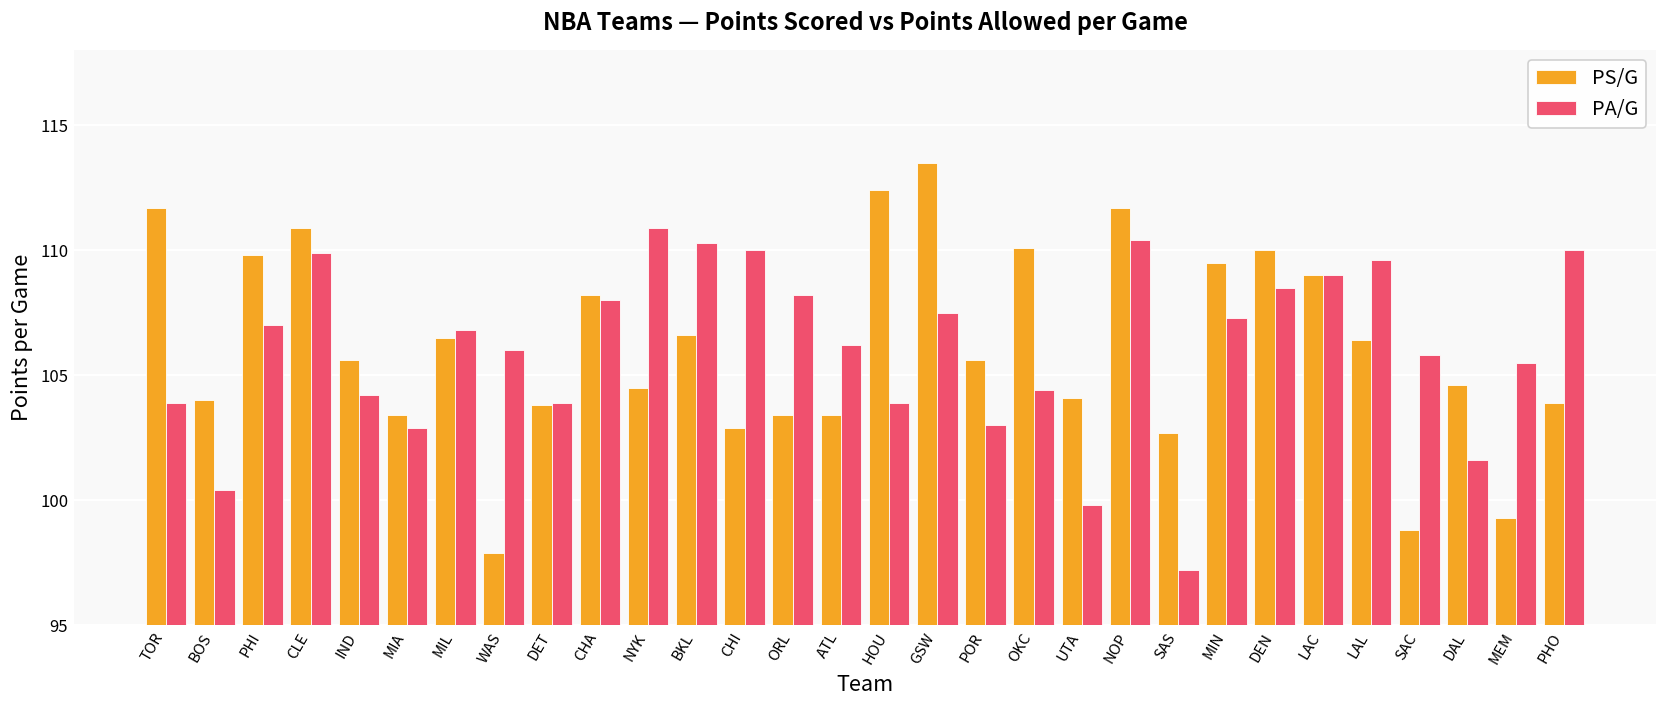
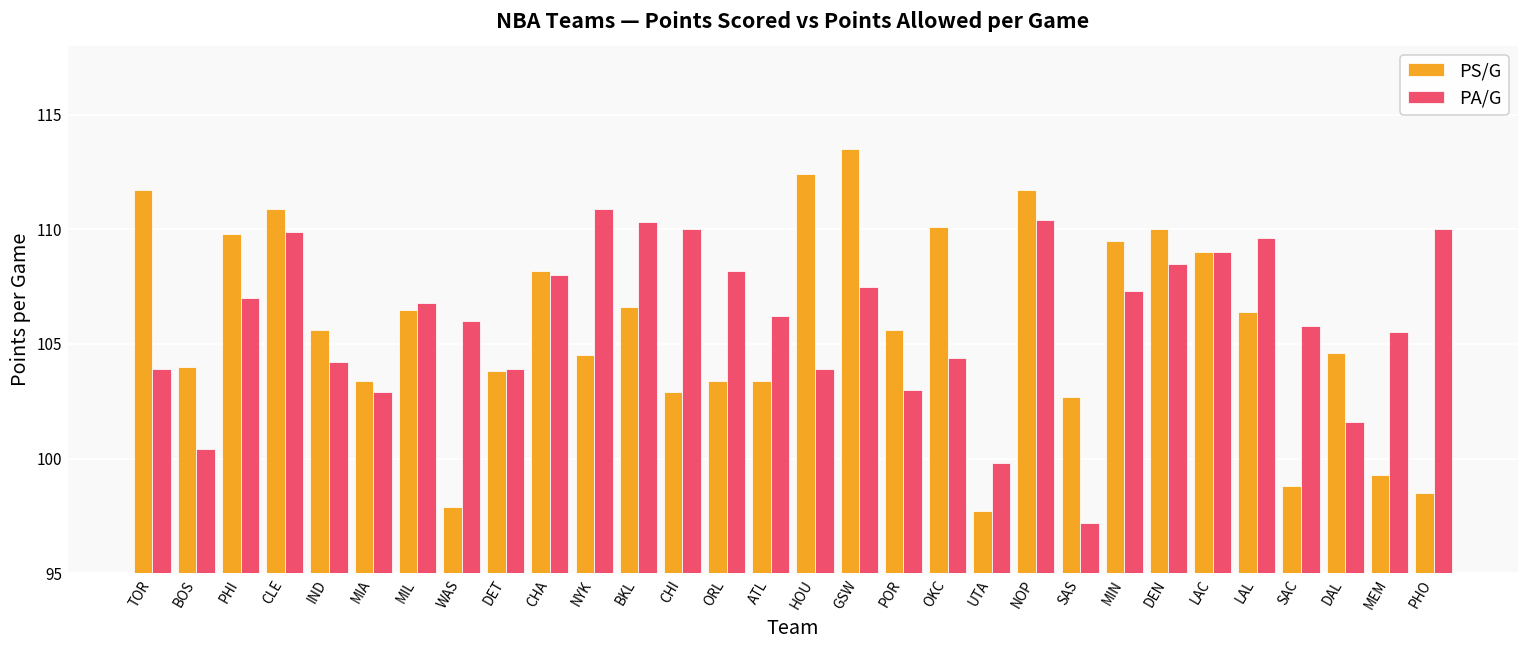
PS/G, UTA: 104.1 -> 97.7
PS/G, PHO: 103.9 -> 98.5
